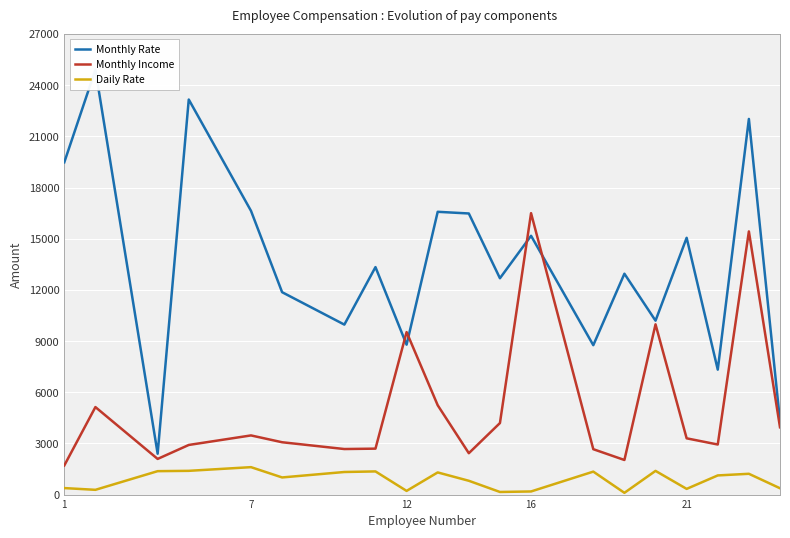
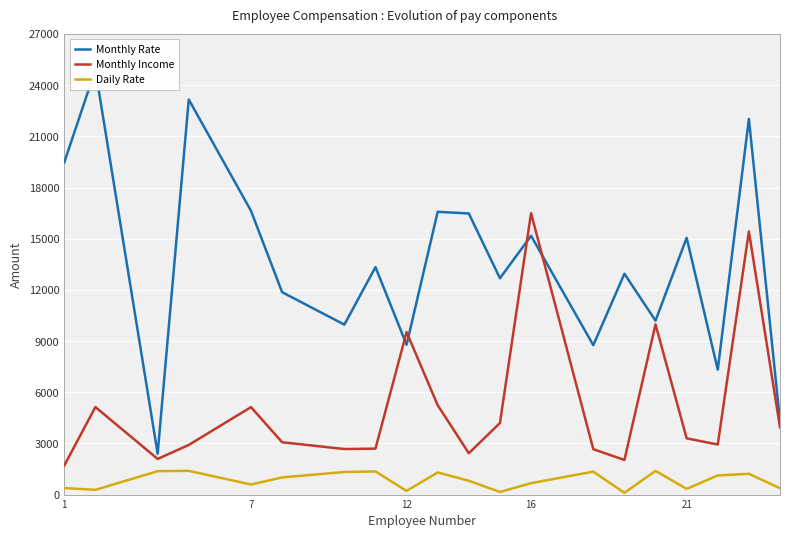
Monthly Income, 7: 3500 -> 5100
Daily Rate, 7: 1600 -> 600
Daily Rate, 16: 200 -> 700
